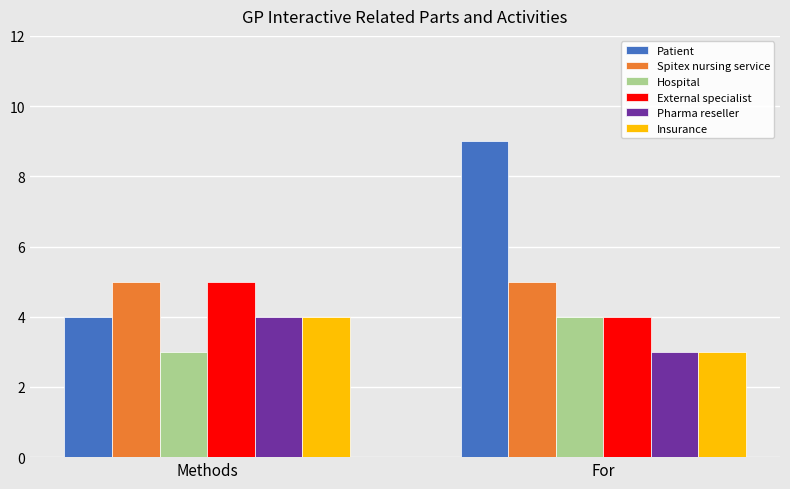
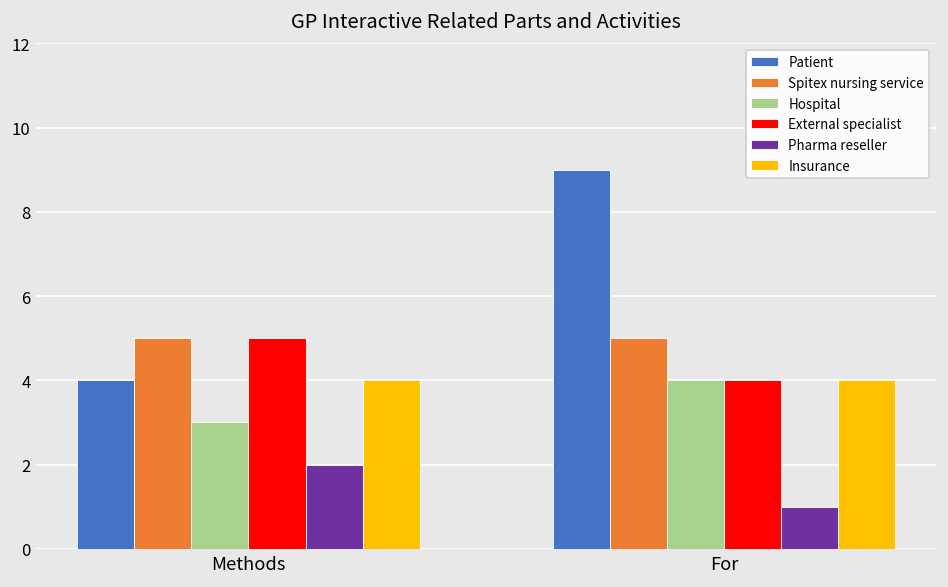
Pharma reseller, Methods: 4 -> 2
Pharma reseller, For: 3 -> 1
Insurance, For: 3 -> 4
